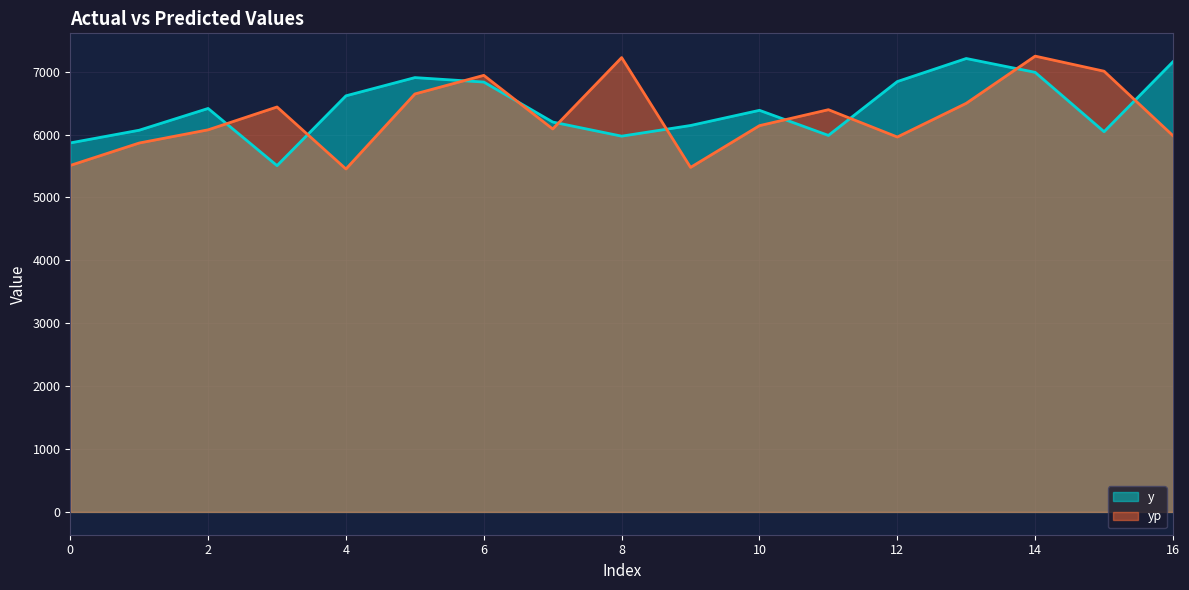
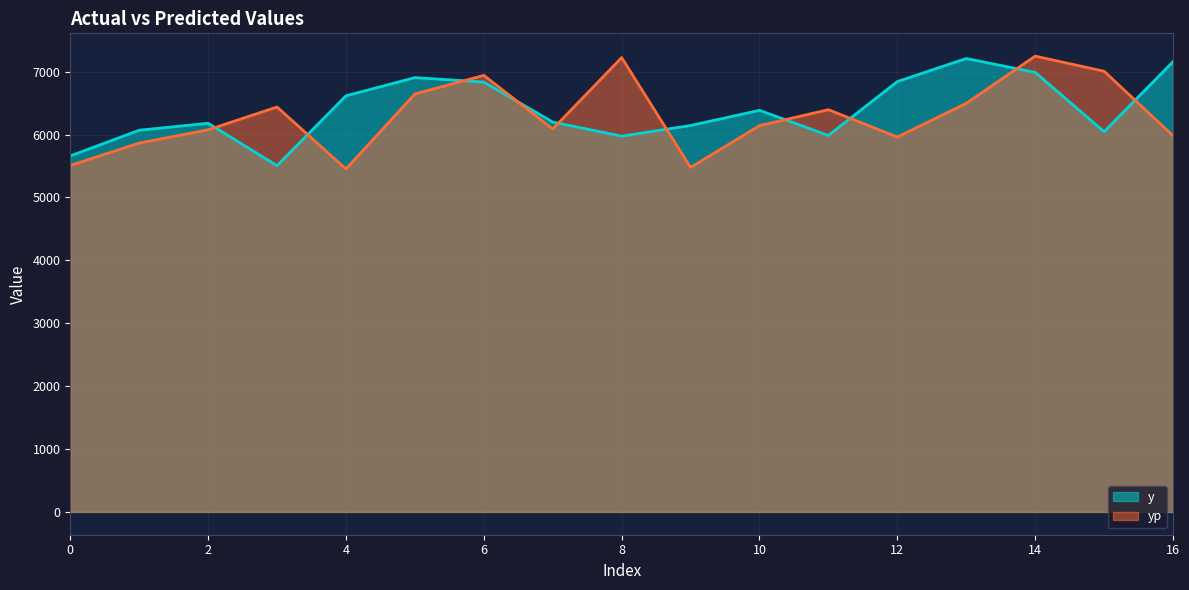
y, 0: 5900 -> 5700
y, 2: 6400 -> 6200
